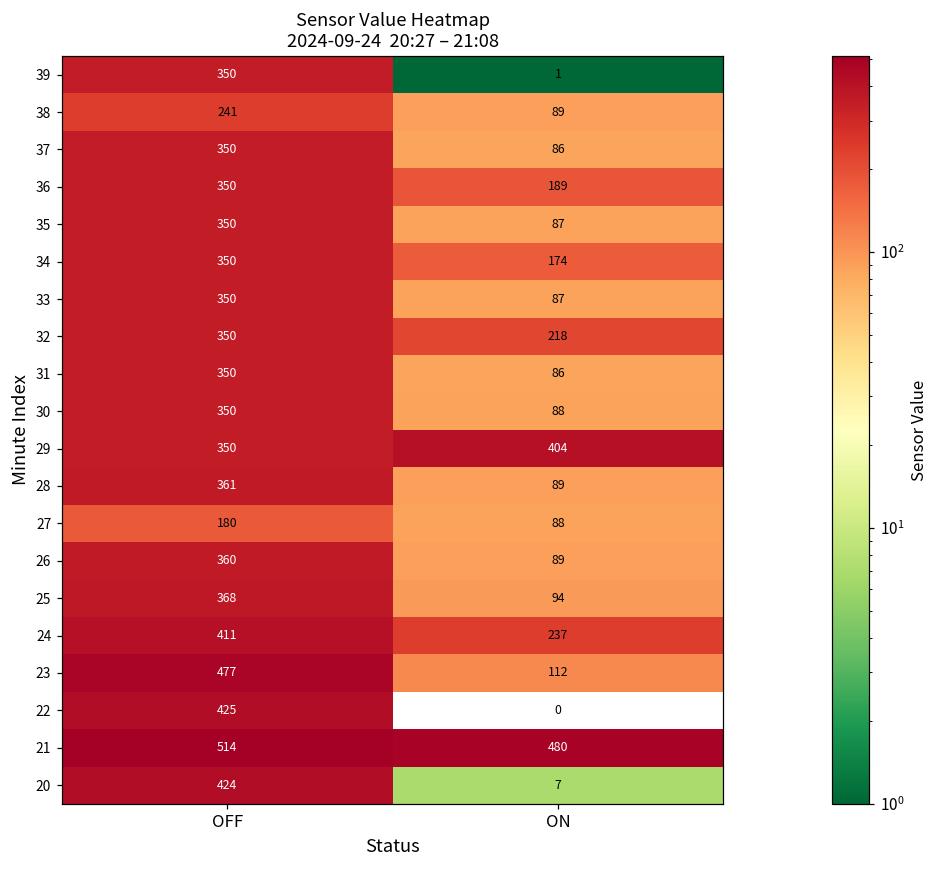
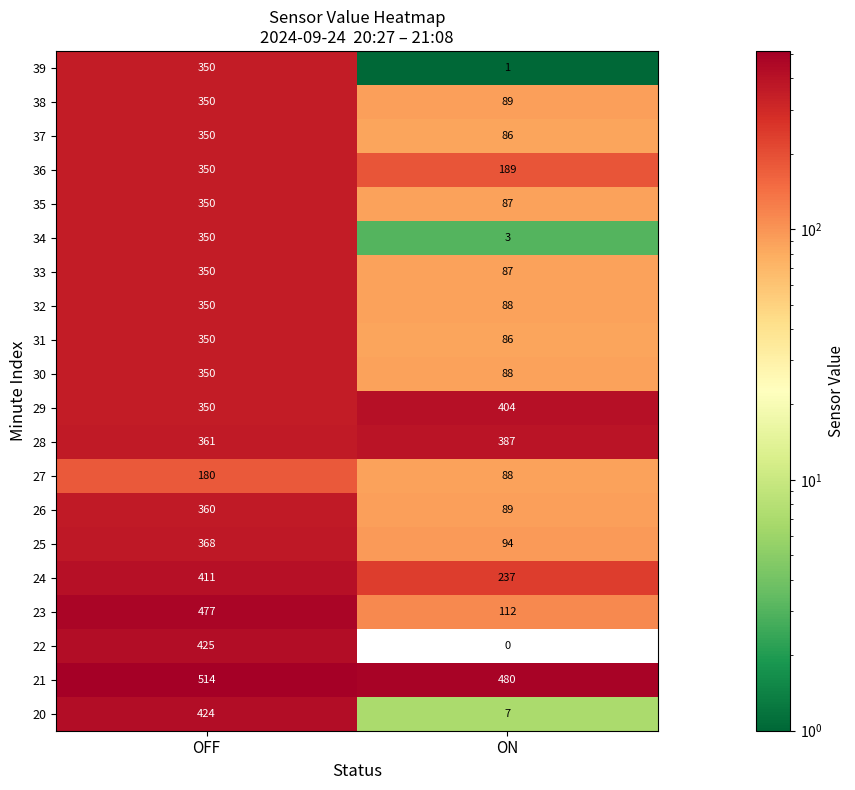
38, OFF: 241 -> 350
34, ON: 174 -> 3
32, ON: 218 -> 88
28, ON: 89 -> 387
